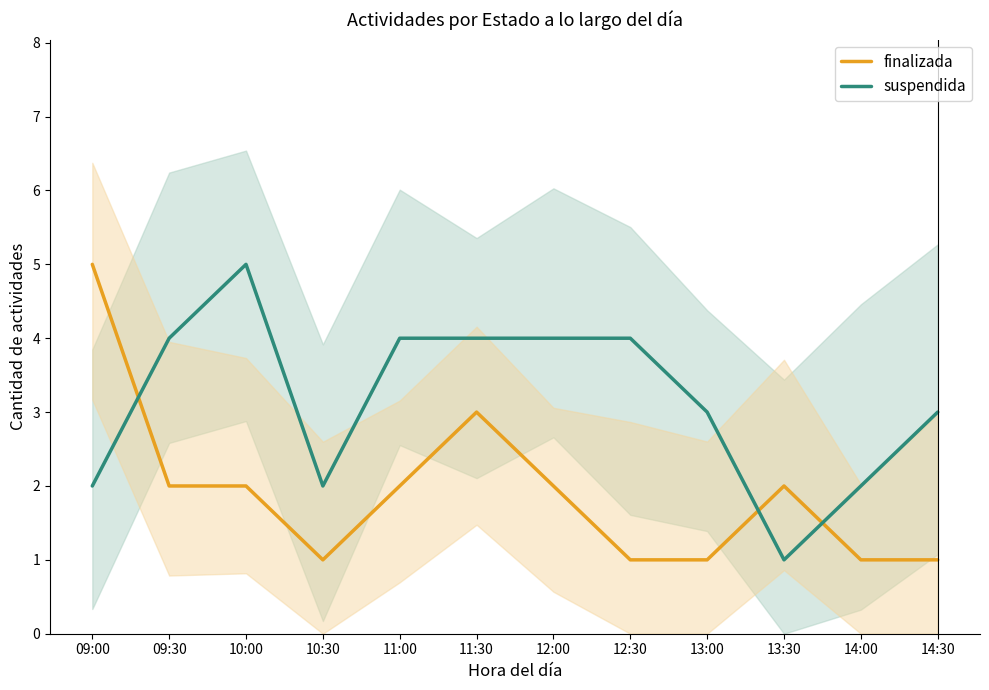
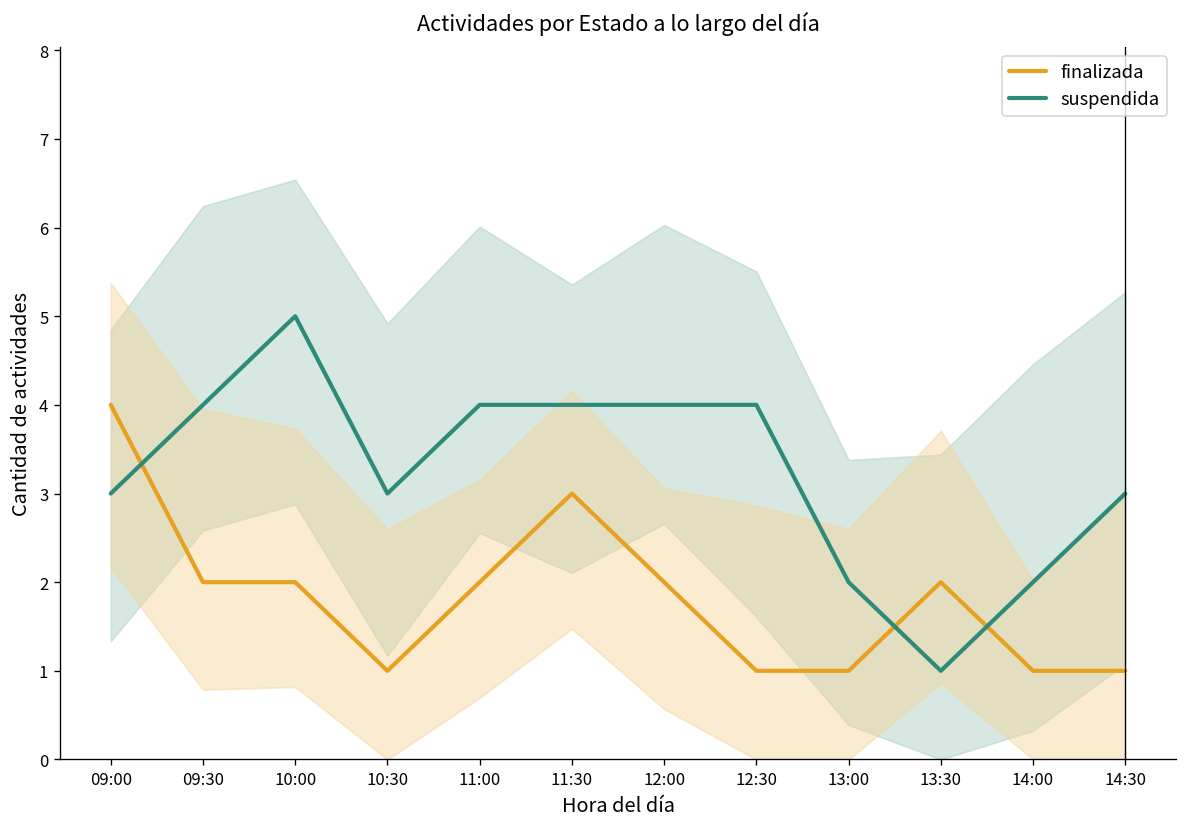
finalizada, 09:00: 5 -> 4
suspendida, 09:00: 2 -> 3
suspendida, 10:30: 2 -> 3
suspendida, 13:00: 3 -> 2
